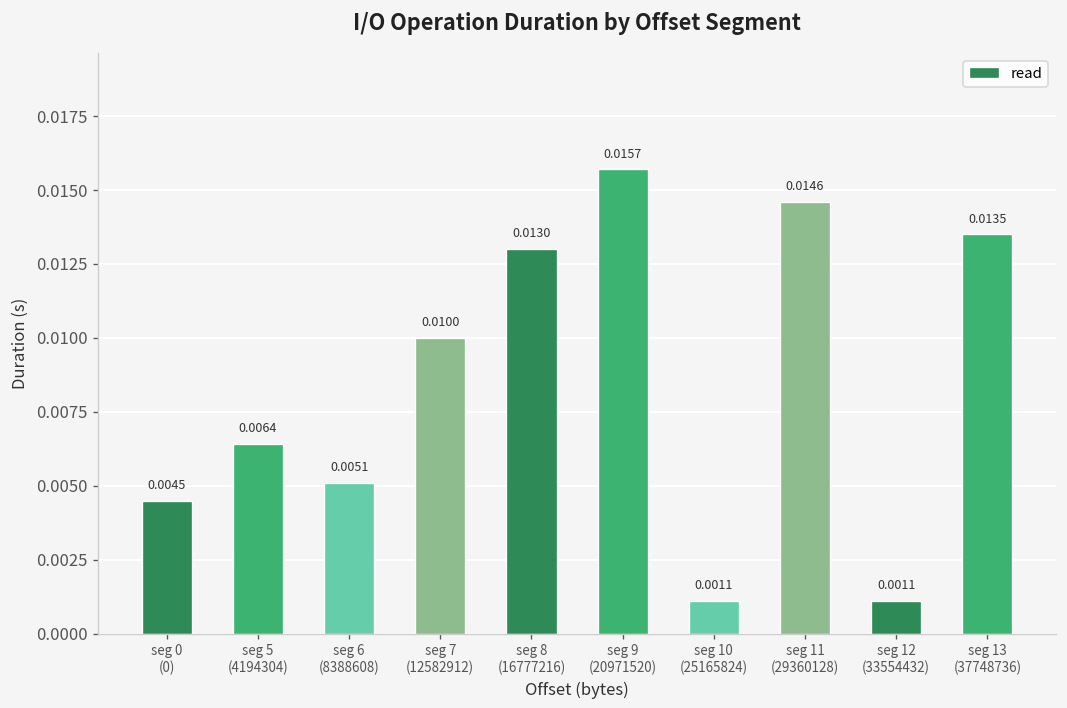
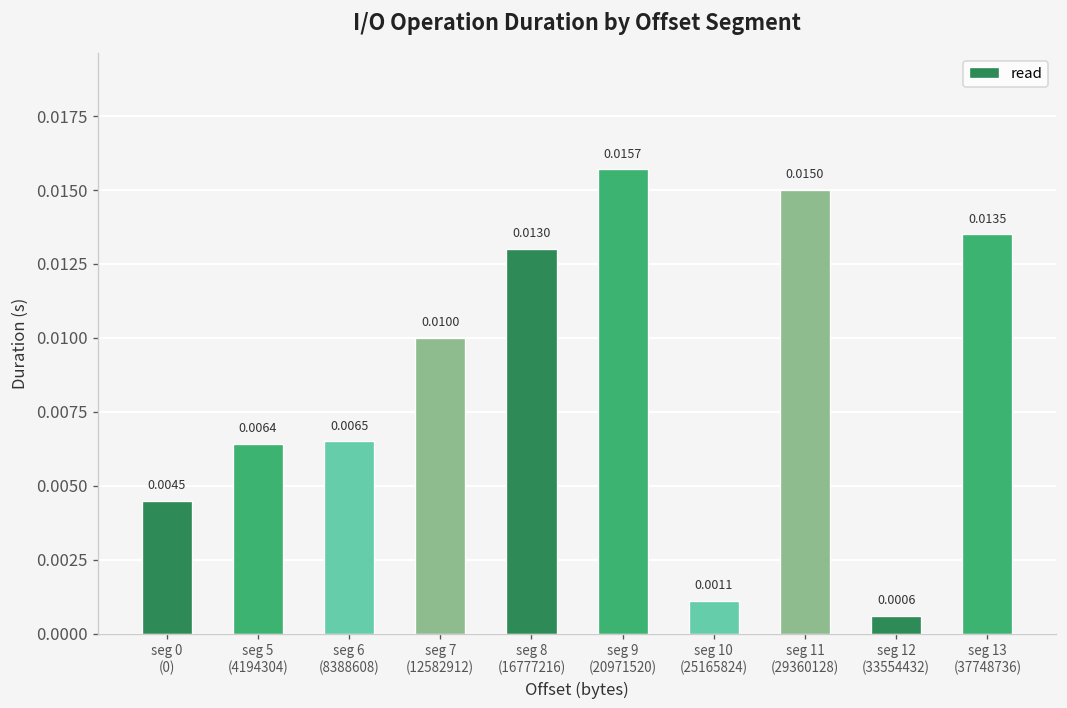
seg 6 (8388608): 0.0051 -> 0.0065
seg 11 (29360128): 0.0146 -> 0.0150
seg 12 (33554432): 0.0011 -> 0.0006
